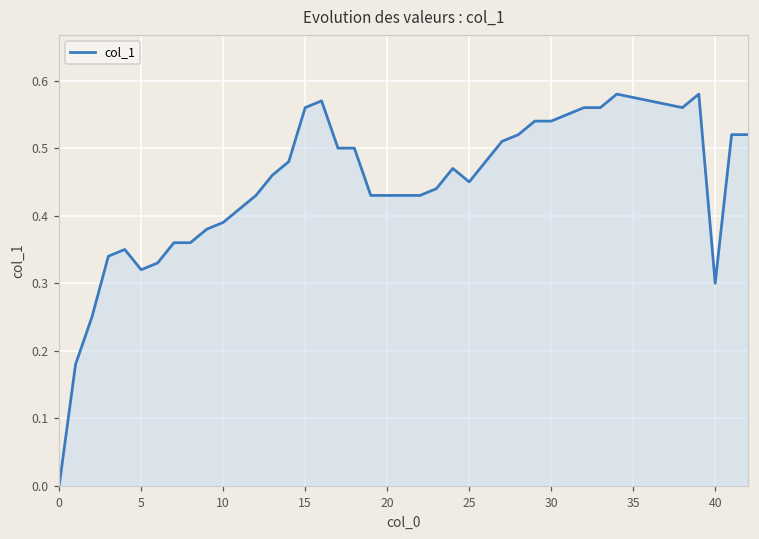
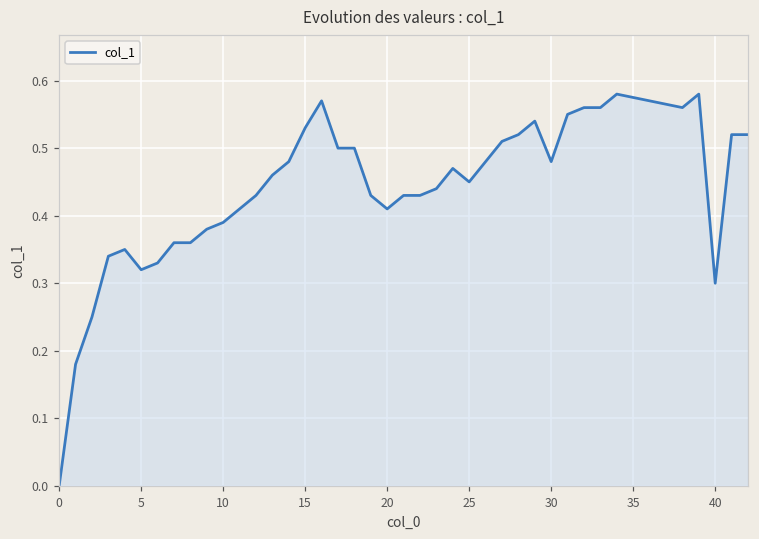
15: 0.56 -> 0.53
20: 0.43 -> 0.41
30: 0.54 -> 0.48
